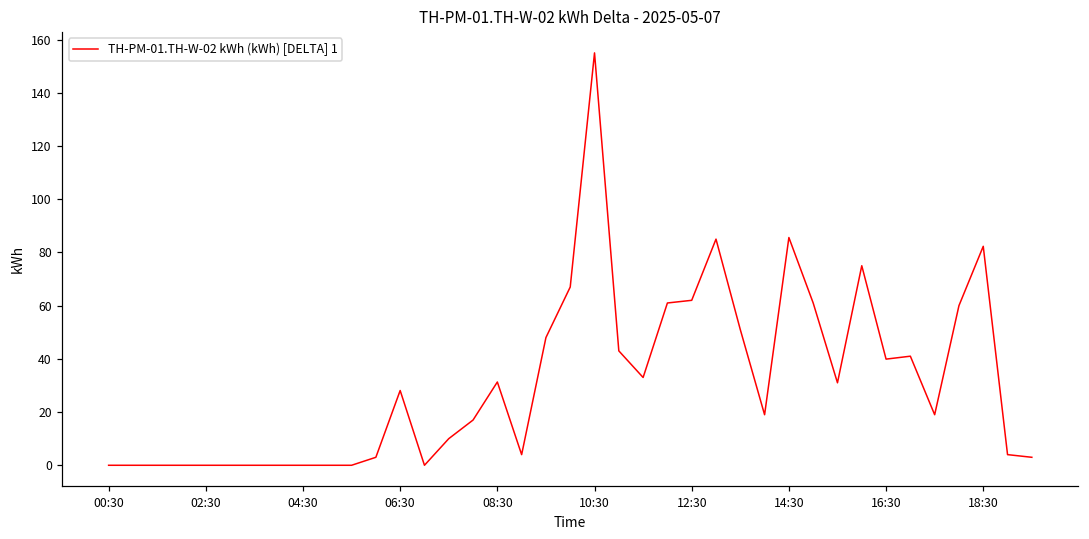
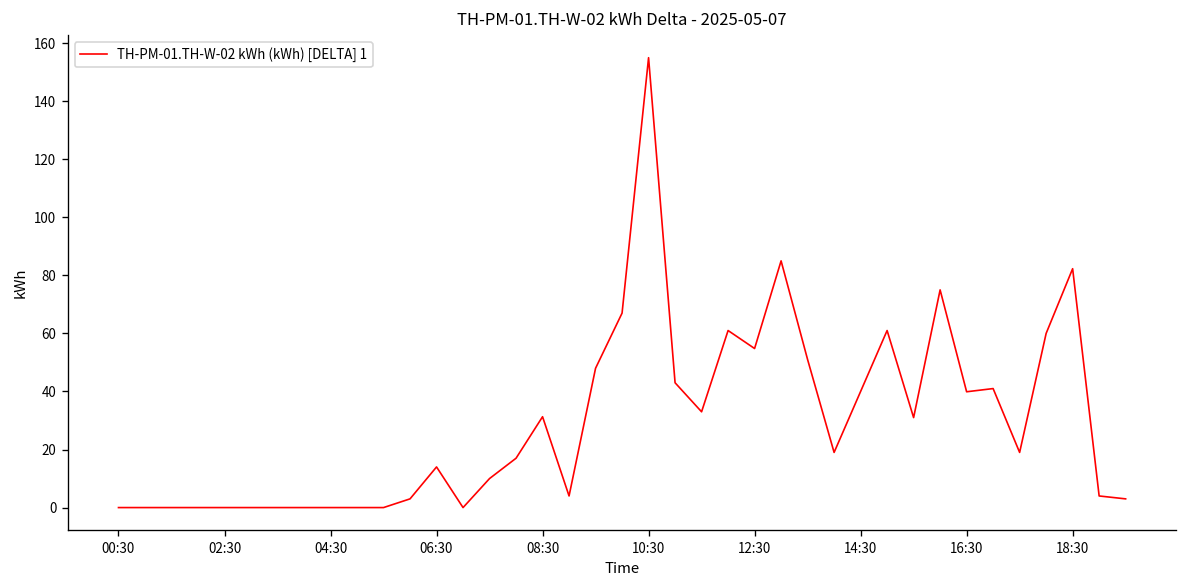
06:30: 28 -> 14
12:30: 62 -> 55
14:30: 86 -> 40
